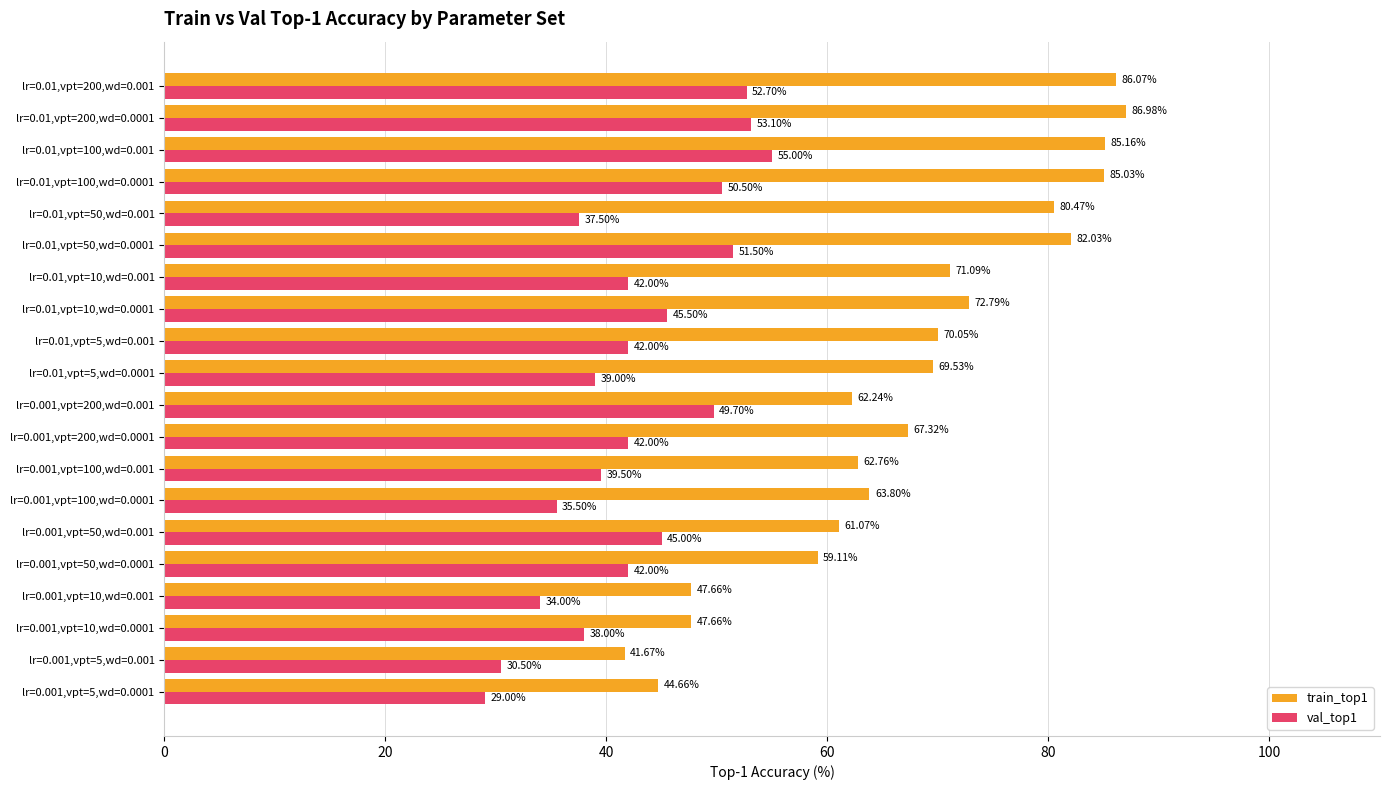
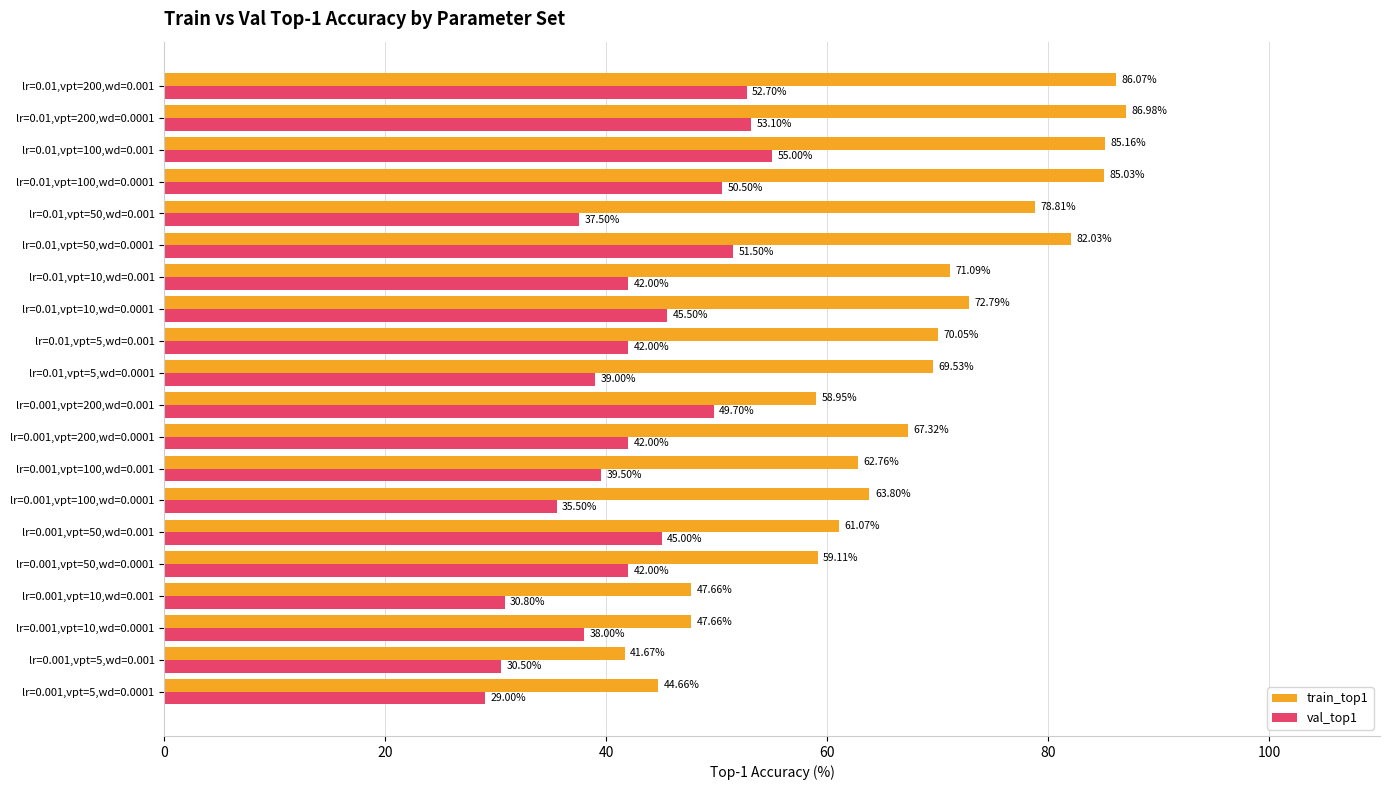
train_top1, lr=0.01,vpt=50,wd=0.001: 80.47% -> 78.81%
train_top1, lr=0.001,vpt=200,wd=0.001: 62.24% -> 58.95%
val_top1, lr=0.001,vpt=10,wd=0.001: 34.00% -> 30.80%
